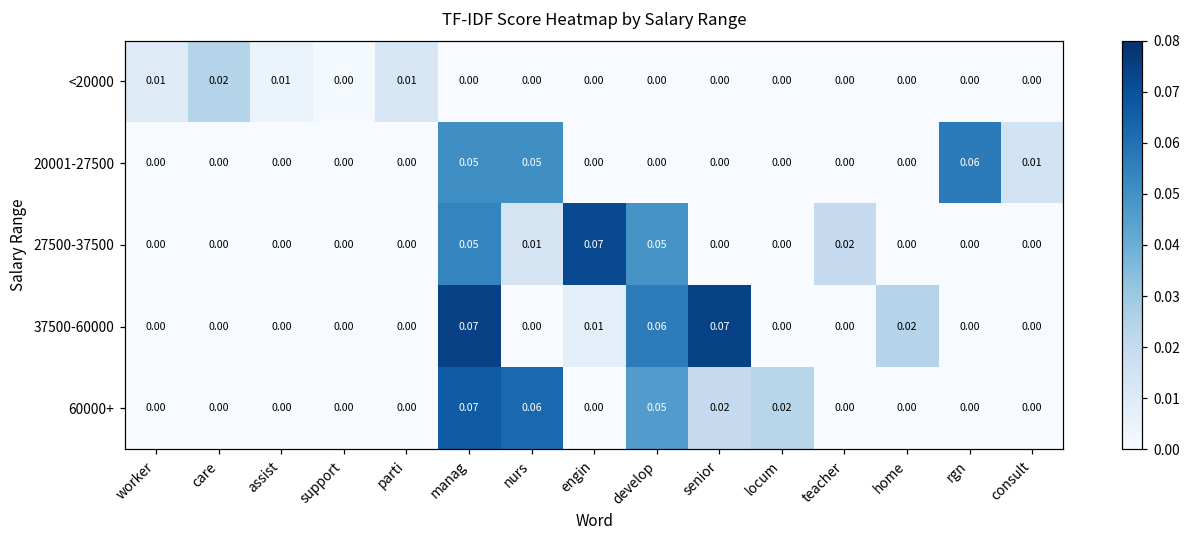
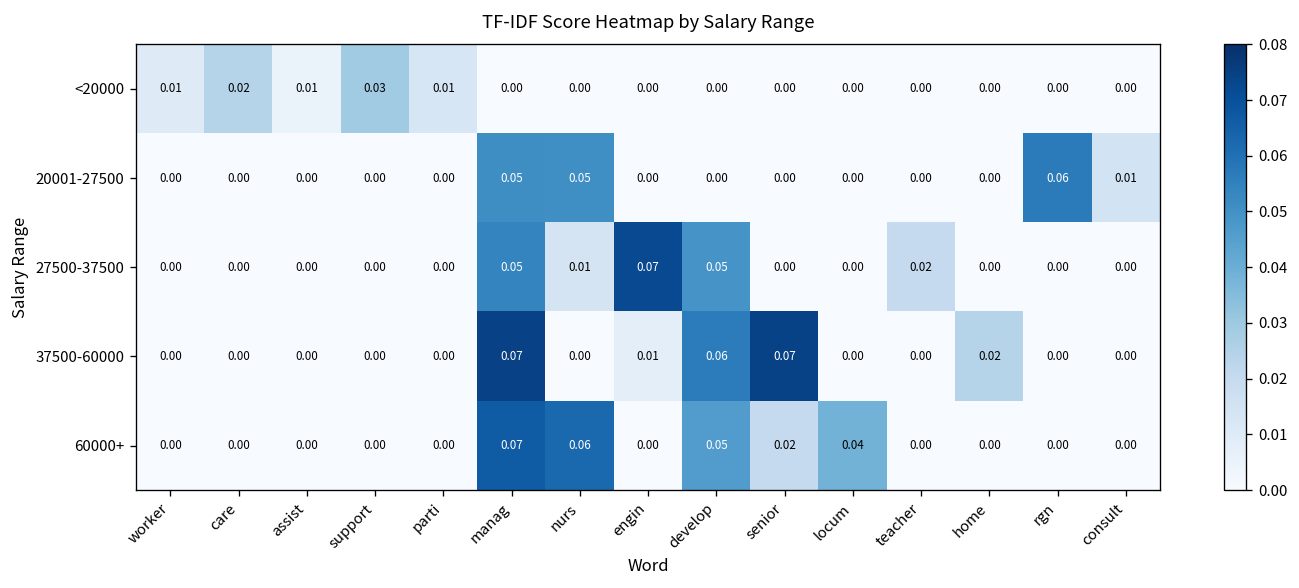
<20000, support: 0.00 -> 0.03
60000+, locum: 0.02 -> 0.04
